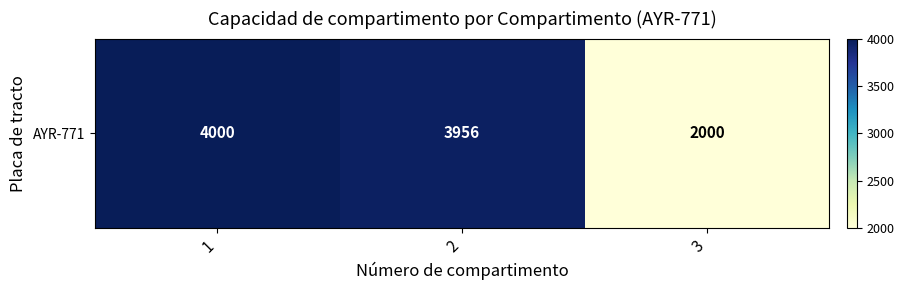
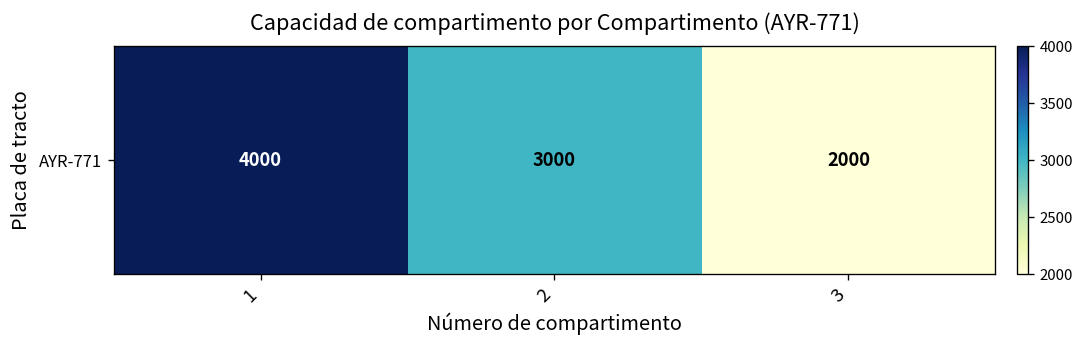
AYR-771, 2: 3956 -> 3000
